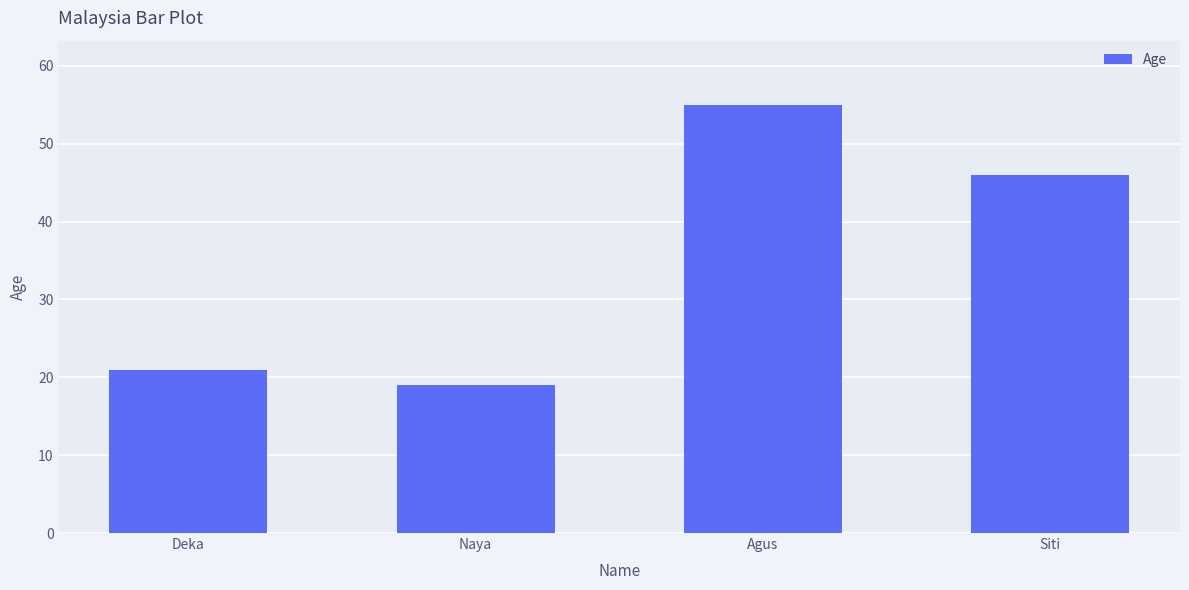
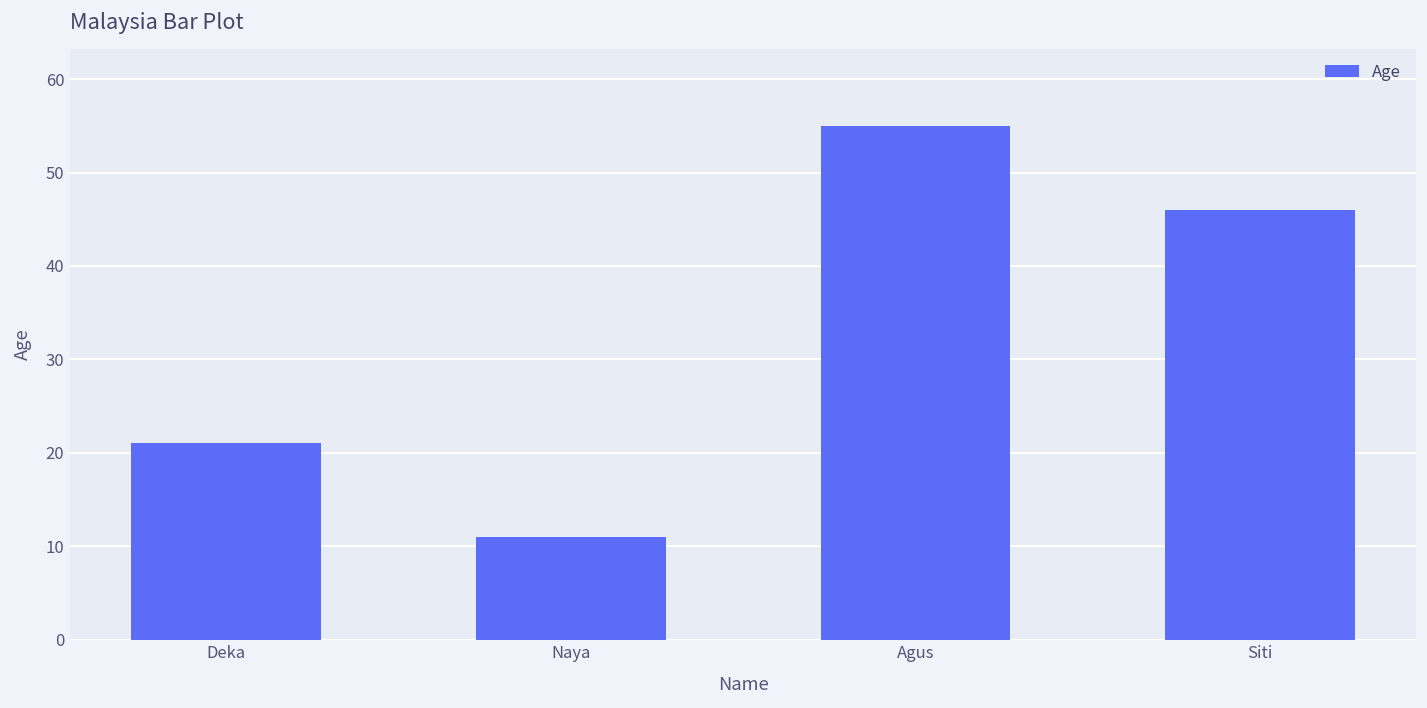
Naya: 19 -> 11
